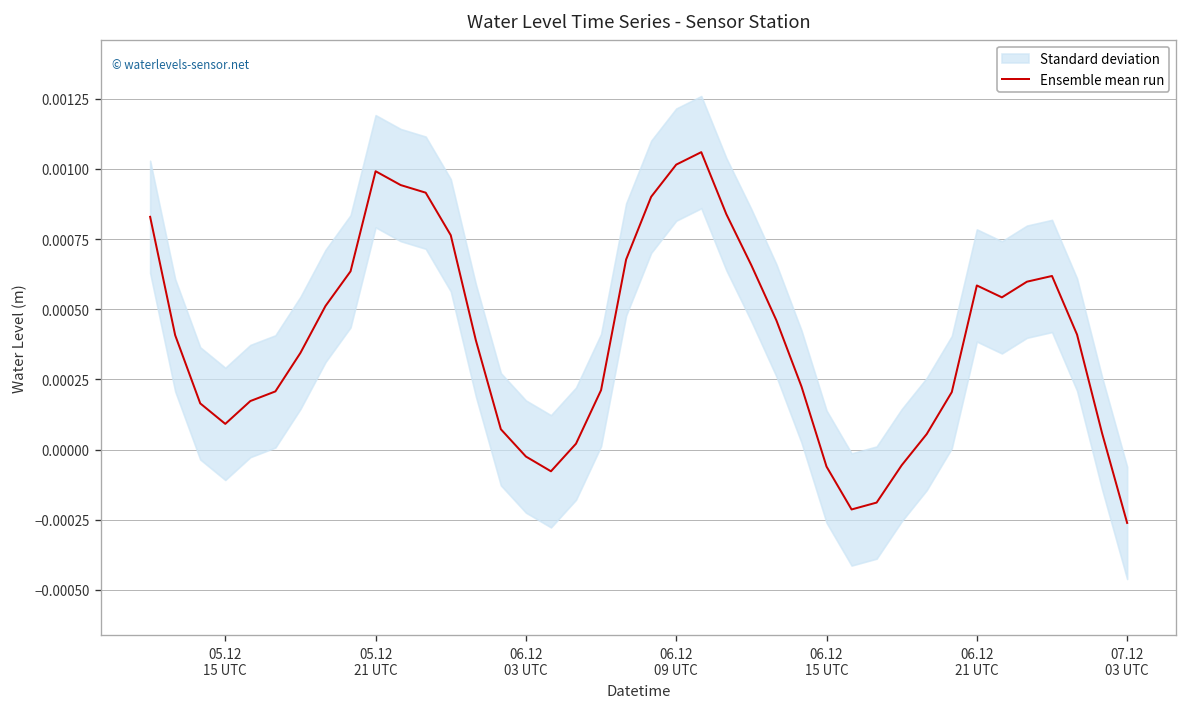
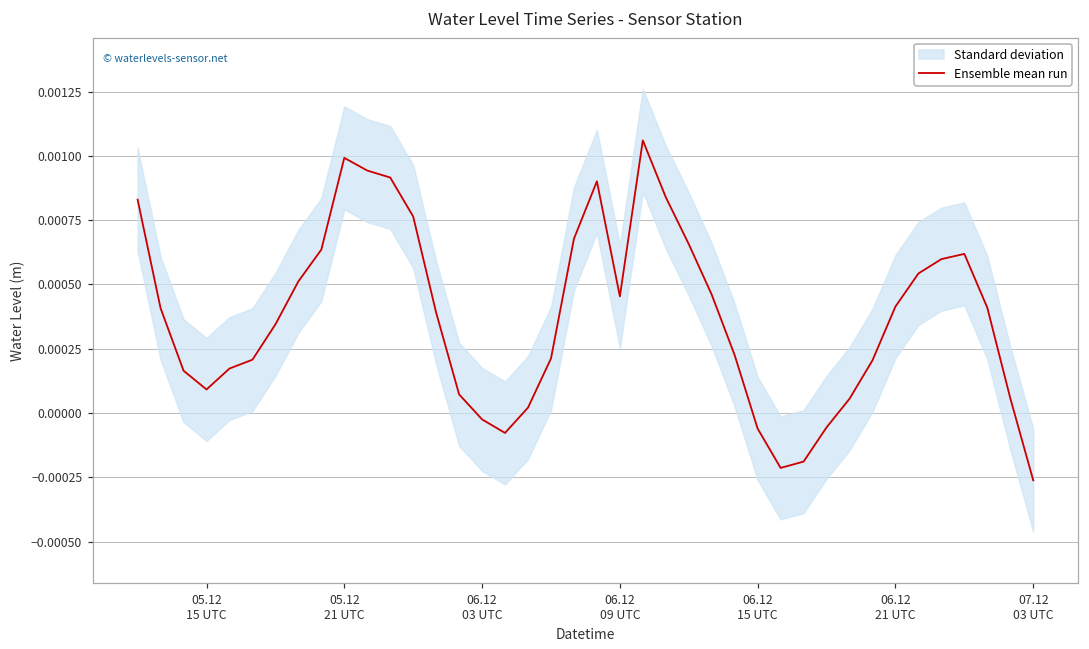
Ensemble mean run, 06.12 09 UTC: 0.00102 -> 0.00045
Ensemble mean run, 06.12 21 UTC: 0.00058 -> 0.00041
